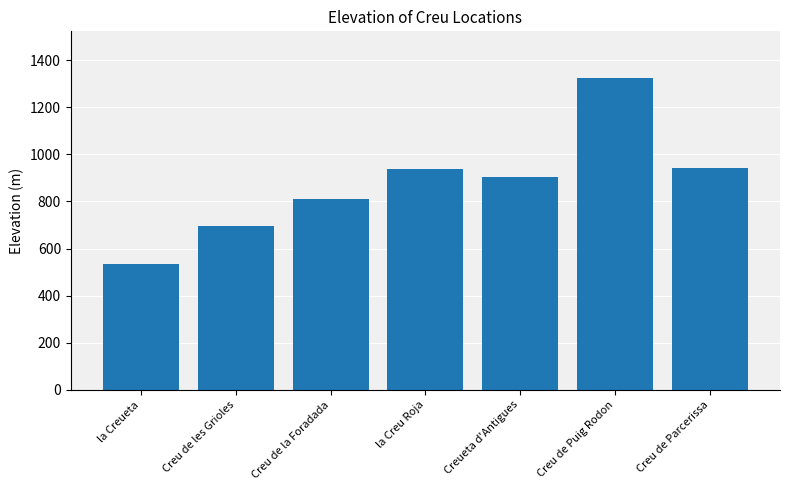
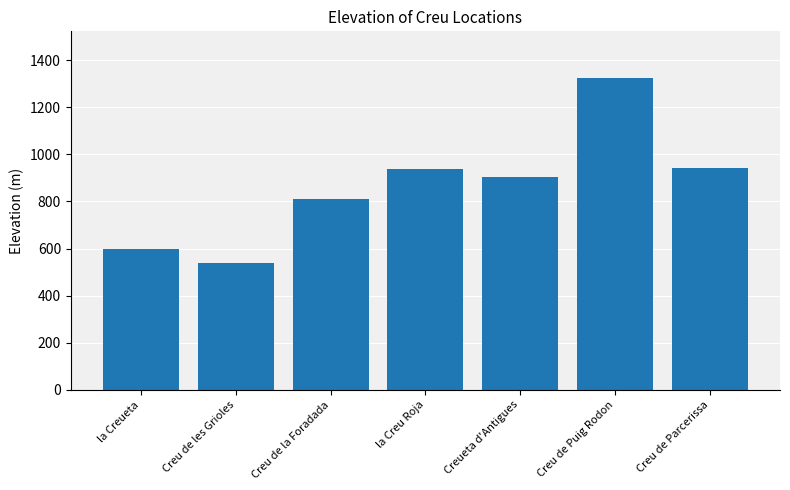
la Creueta: 540 -> 600
Creu de les Grioles: 700 -> 540
